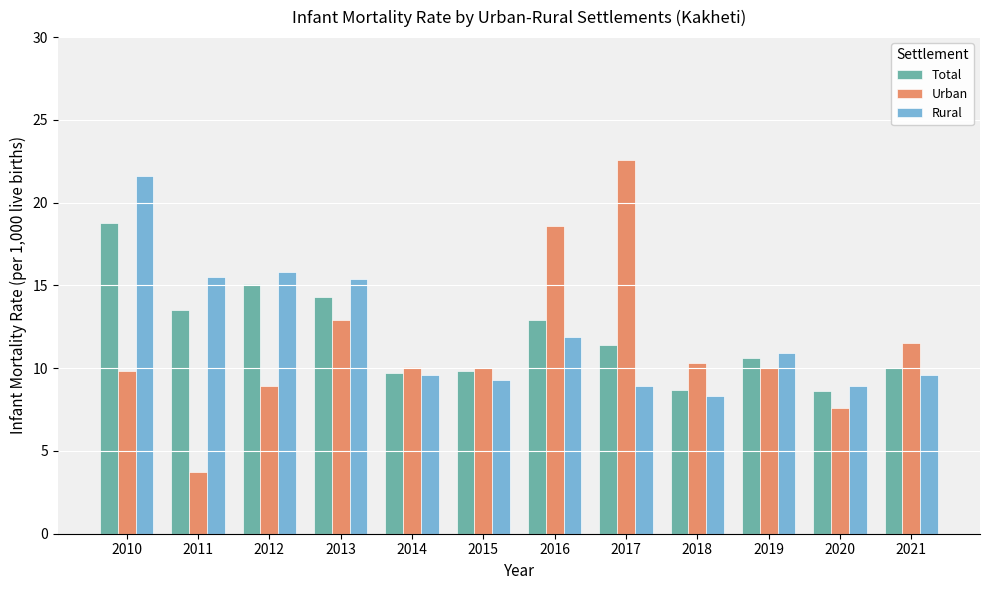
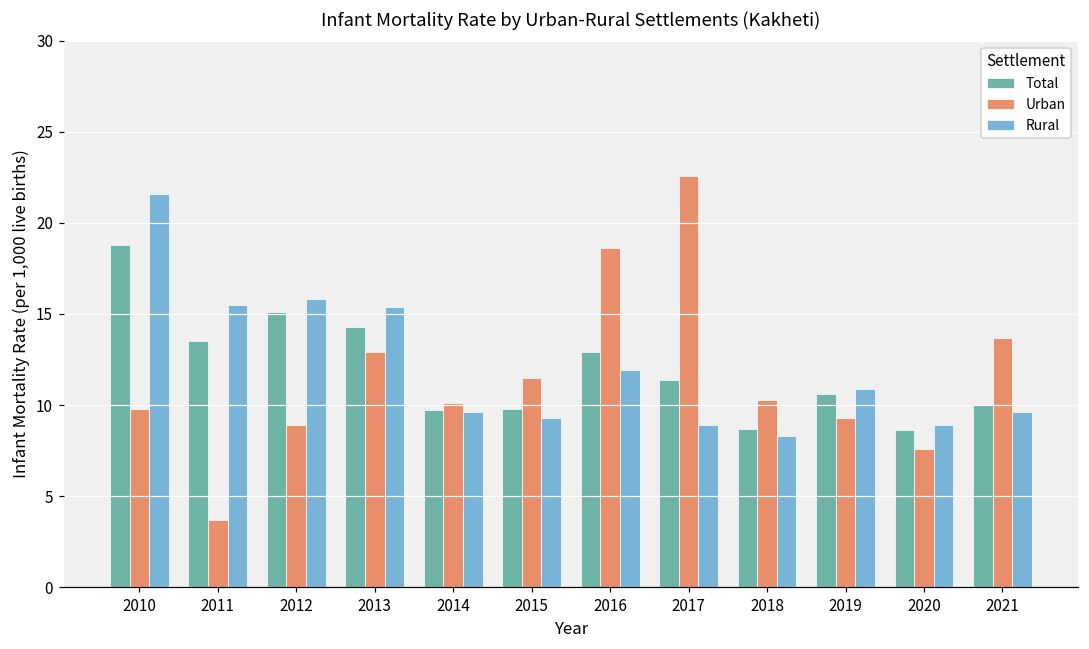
Urban, 2015: 10.0 -> 11.5
Urban, 2019: 10.0 -> 9.3
Urban, 2021: 11.5 -> 13.7
